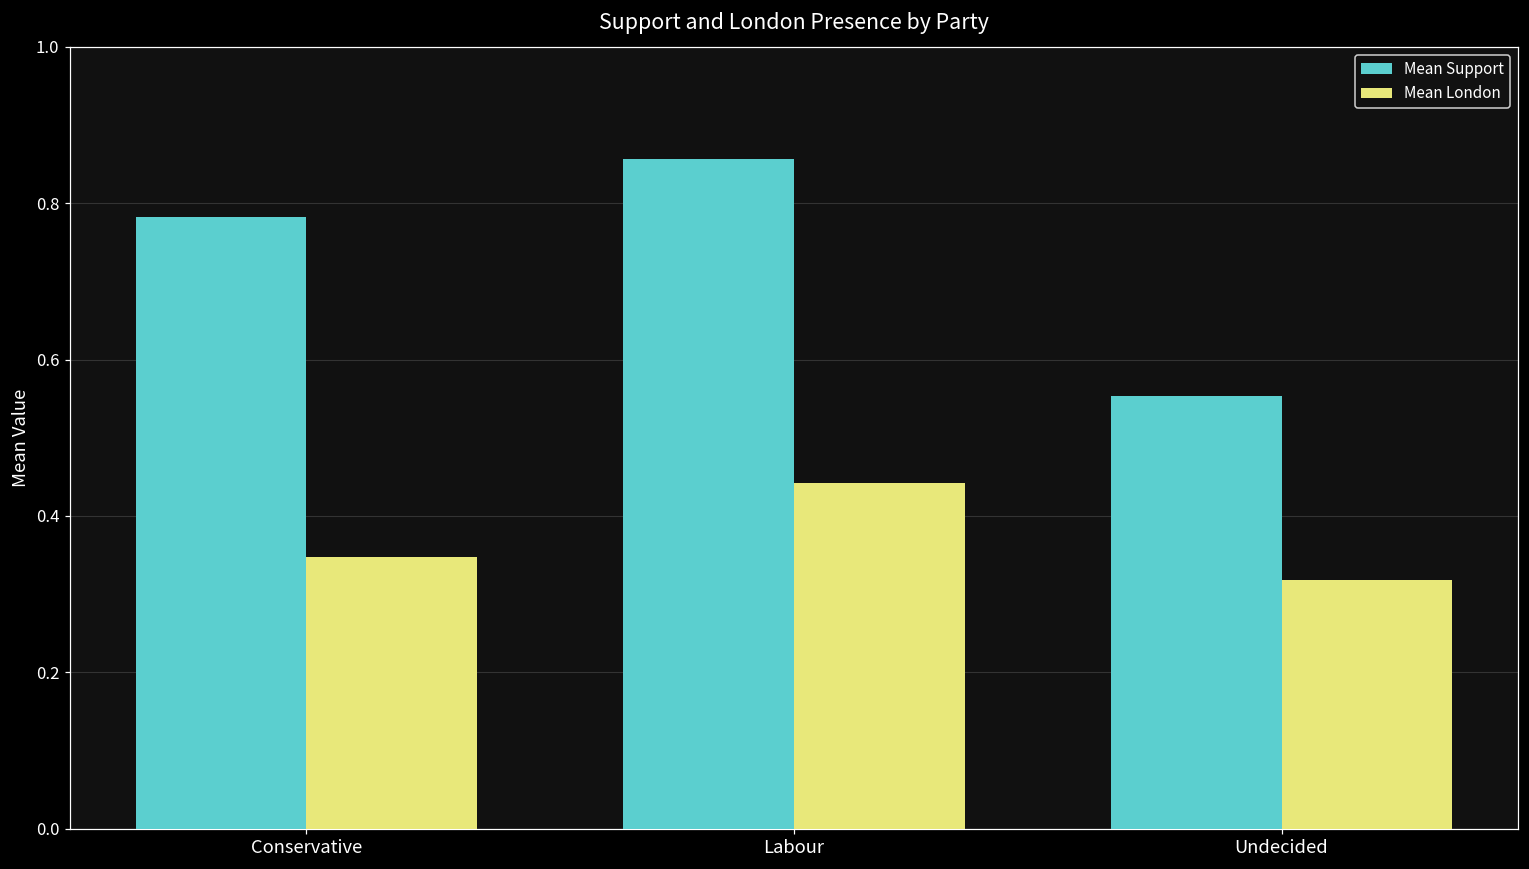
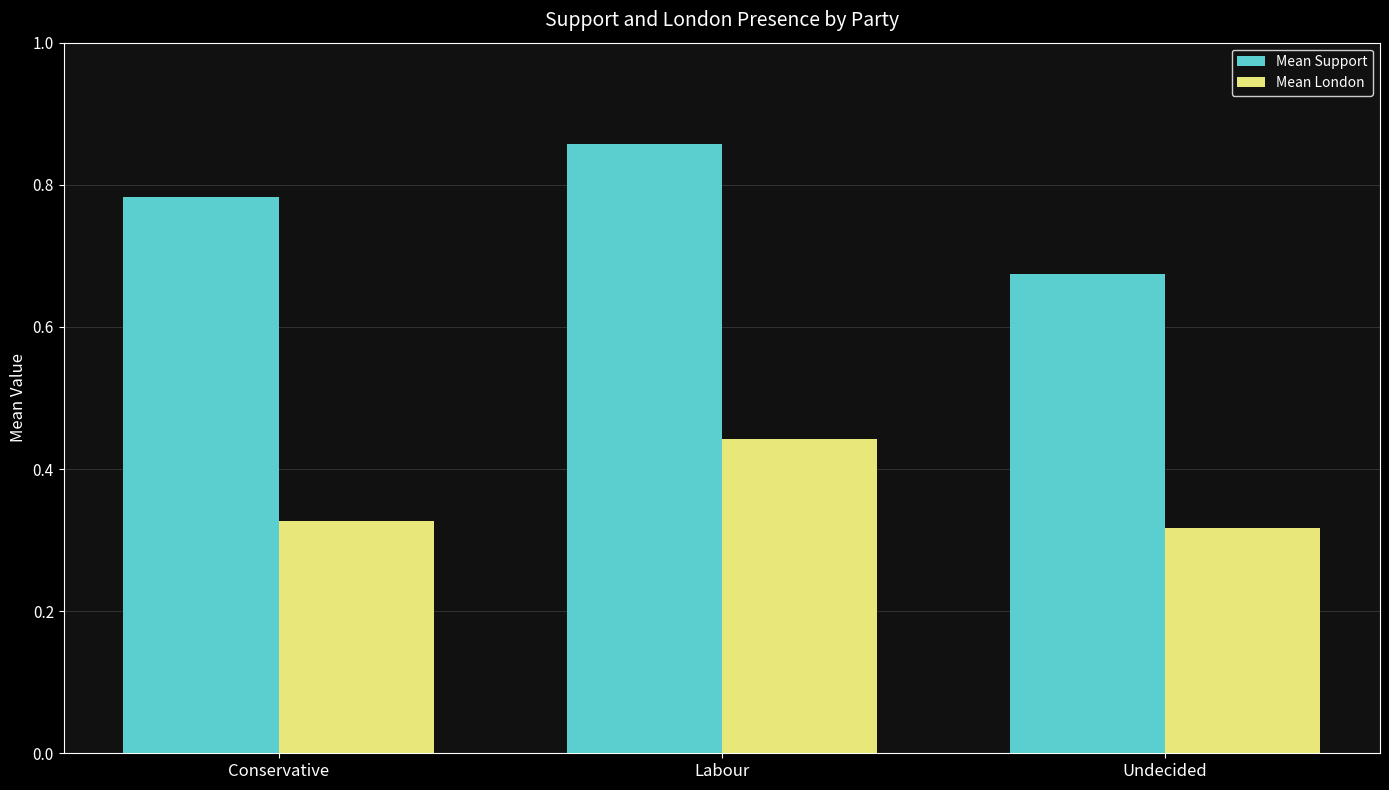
Mean London, Conservative: 0.35 -> 0.33
Mean Support, Undecided: 0.55 -> 0.67
